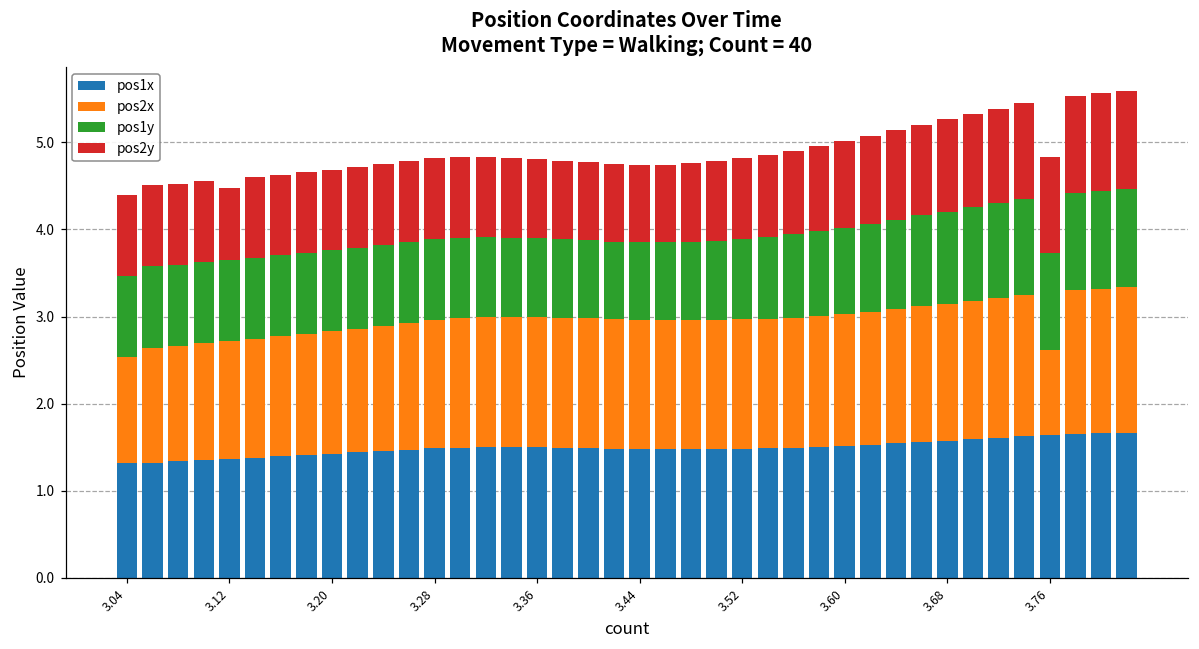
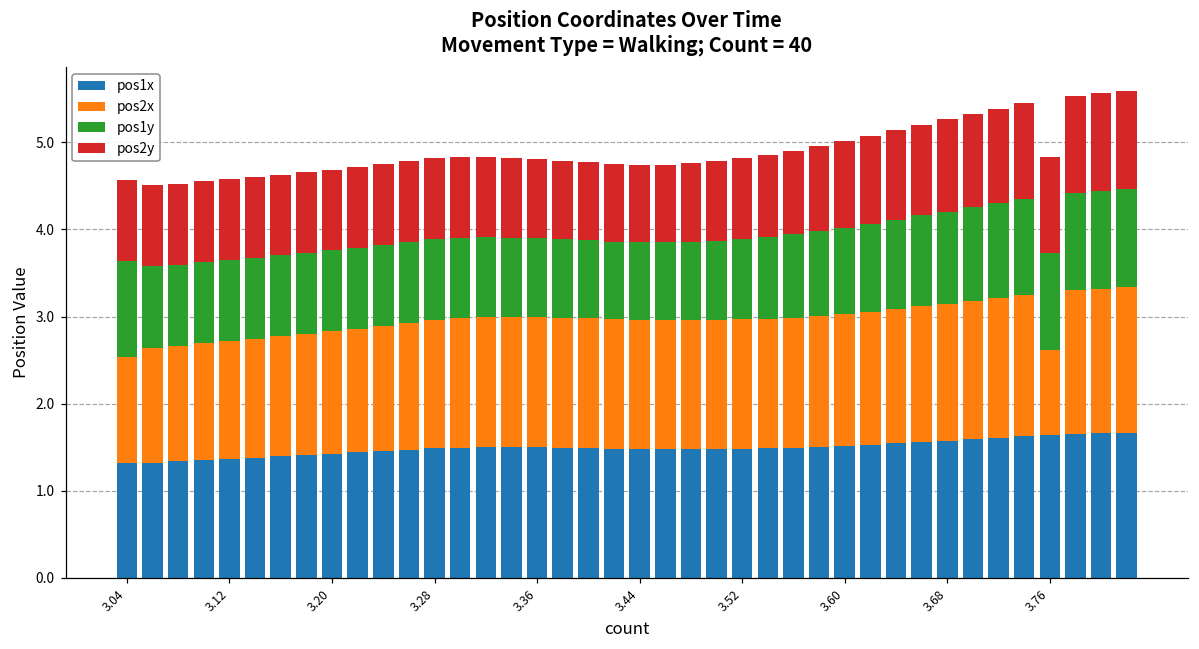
pos1y, 3.04: 0.9 -> 1.1
pos2y, 3.12: 0.8 -> 0.9
